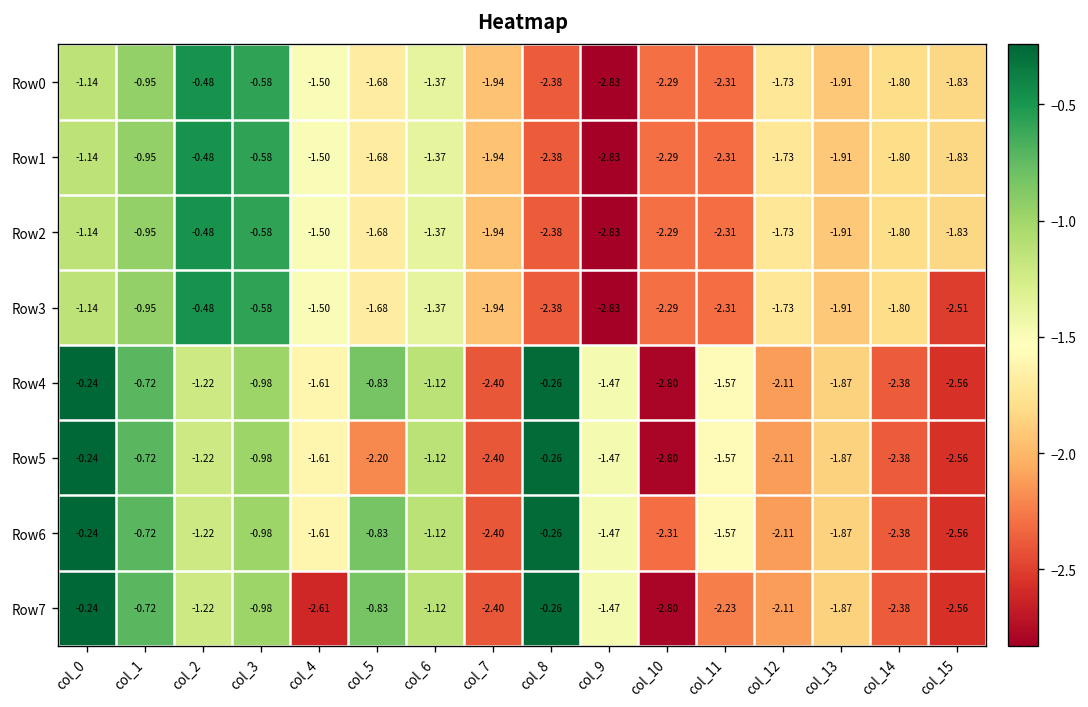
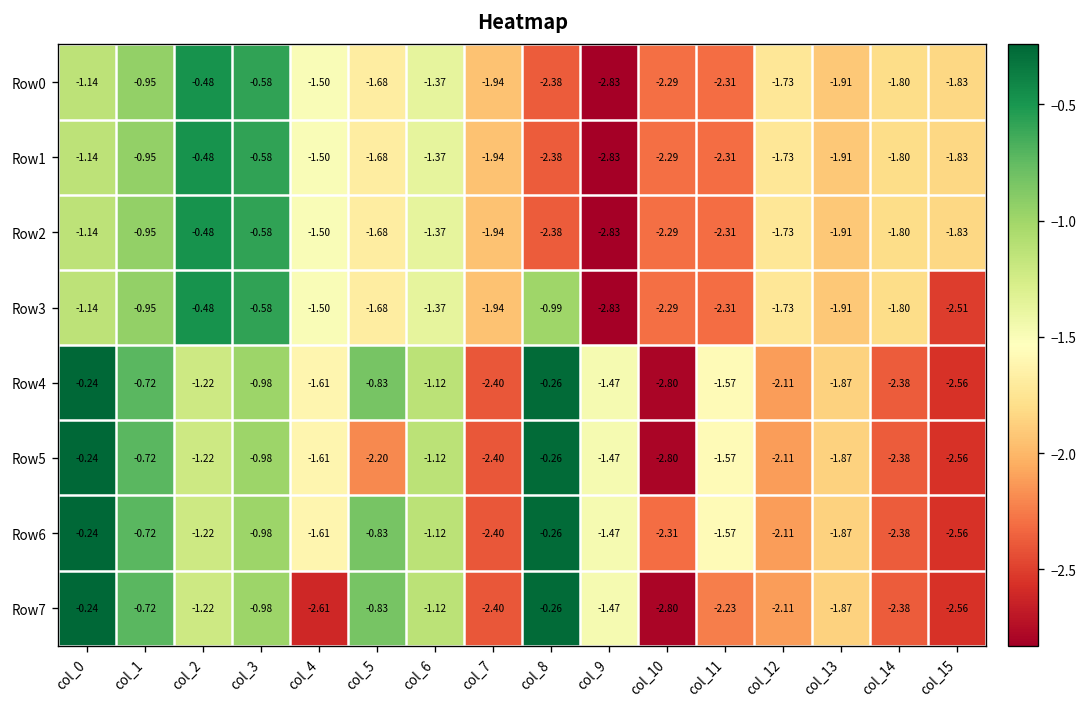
Row3, col_8: -2.38 -> -0.99
